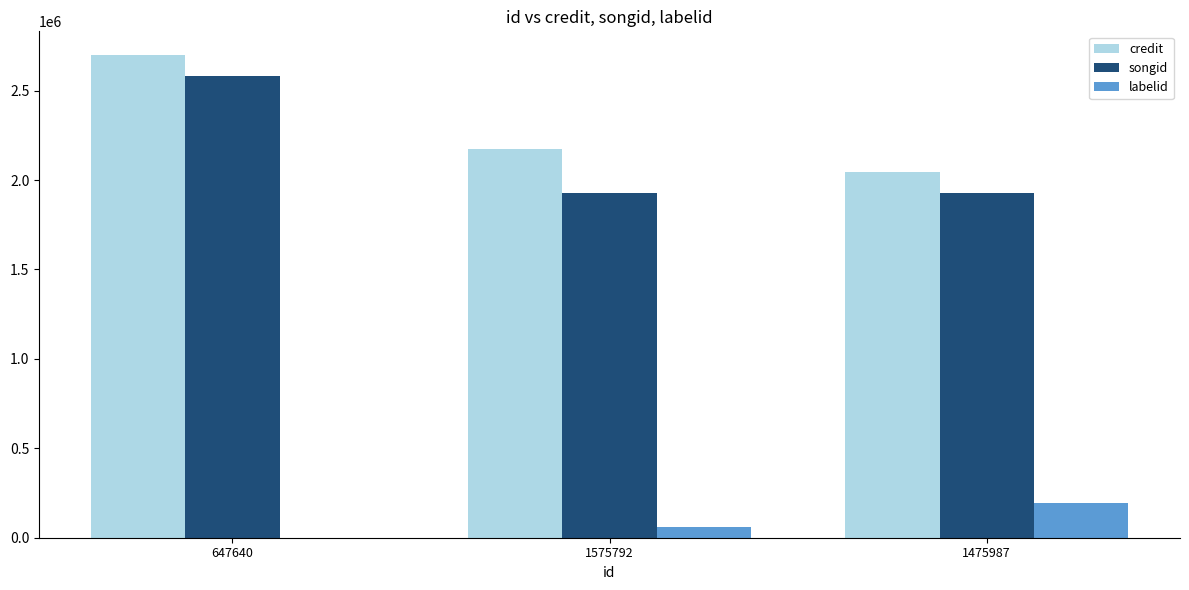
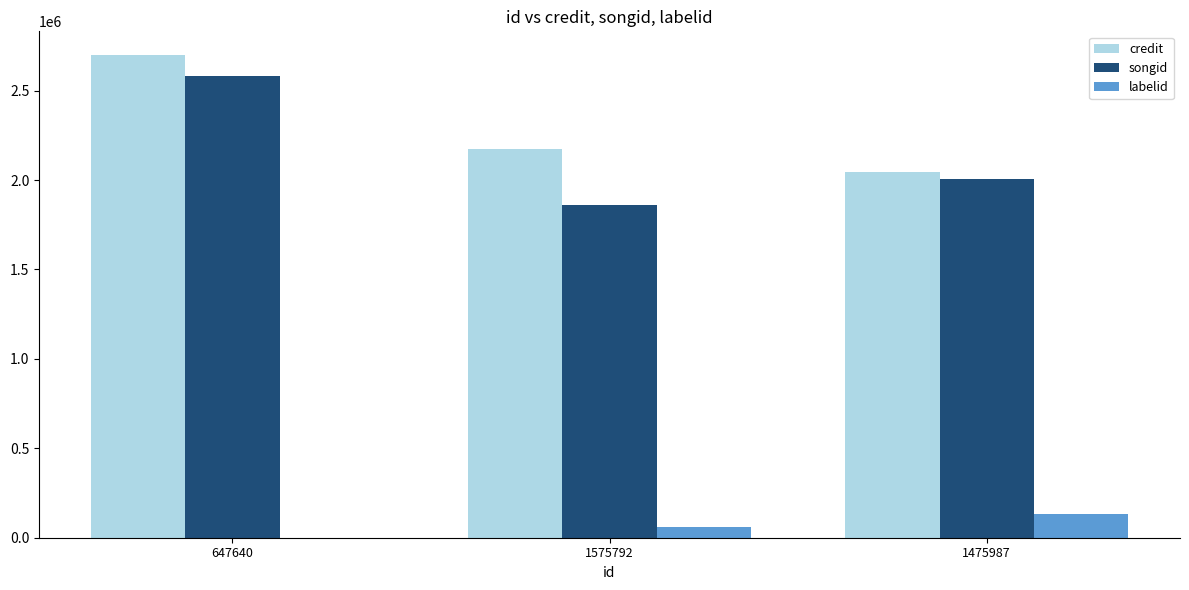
songid, 1575792: 1930000 -> 1860000
songid, 1475987: 1930000 -> 2010000
labelid, 1475987: 200000 -> 130000
